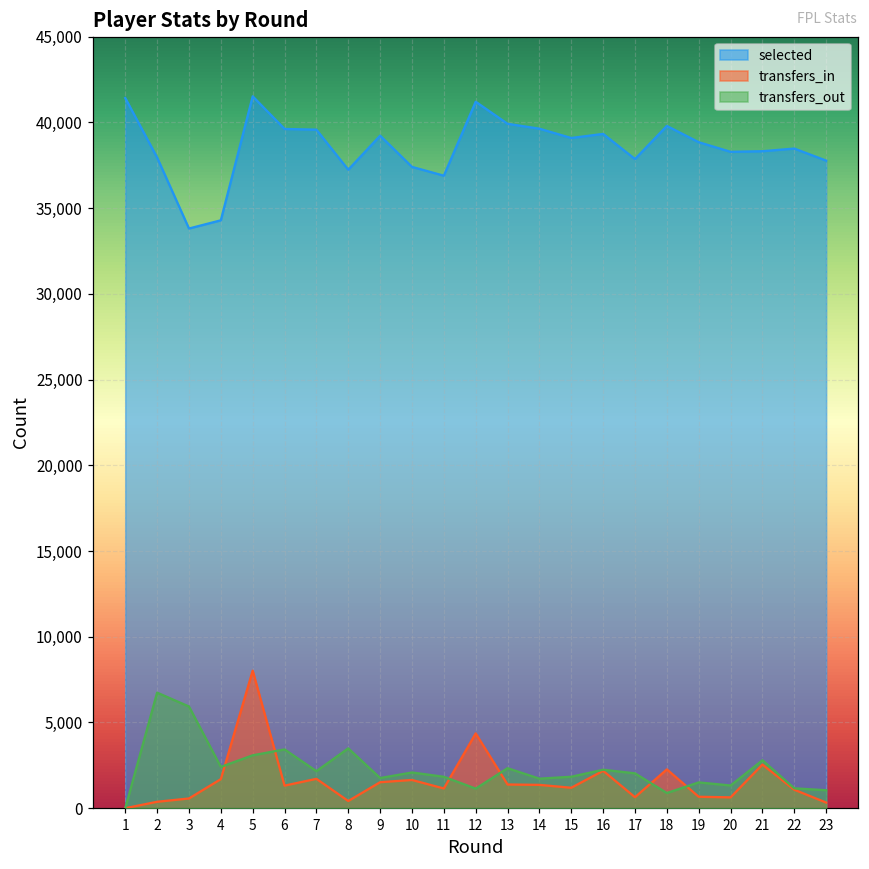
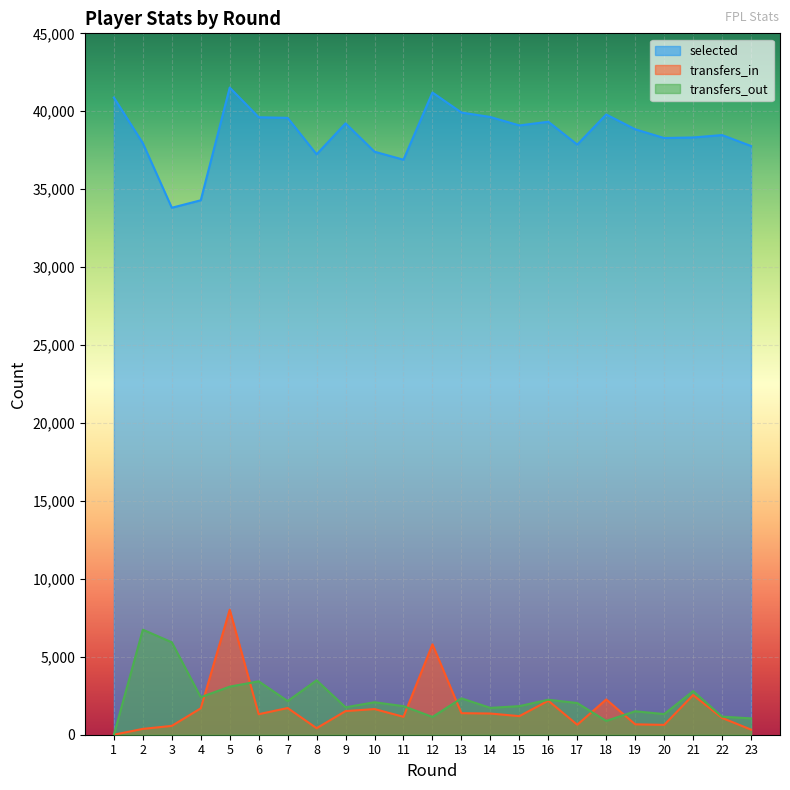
selected, 1: 41,400 -> 40,900
transfers_in, 12: 4,400 -> 5,800
